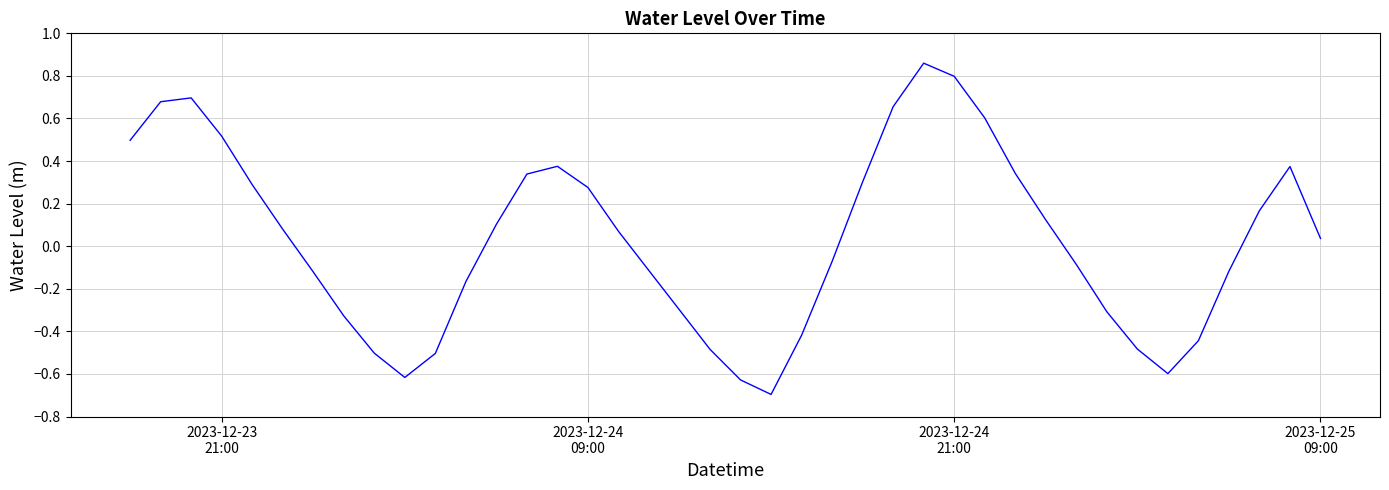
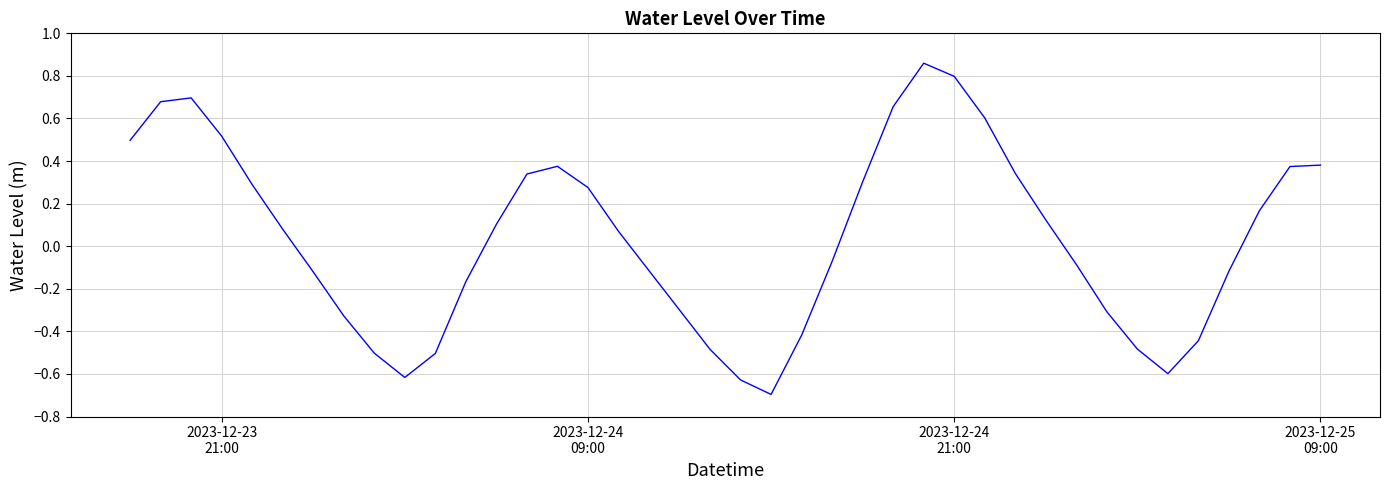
2023-12-25 09:00: 0.04 -> 0.38
